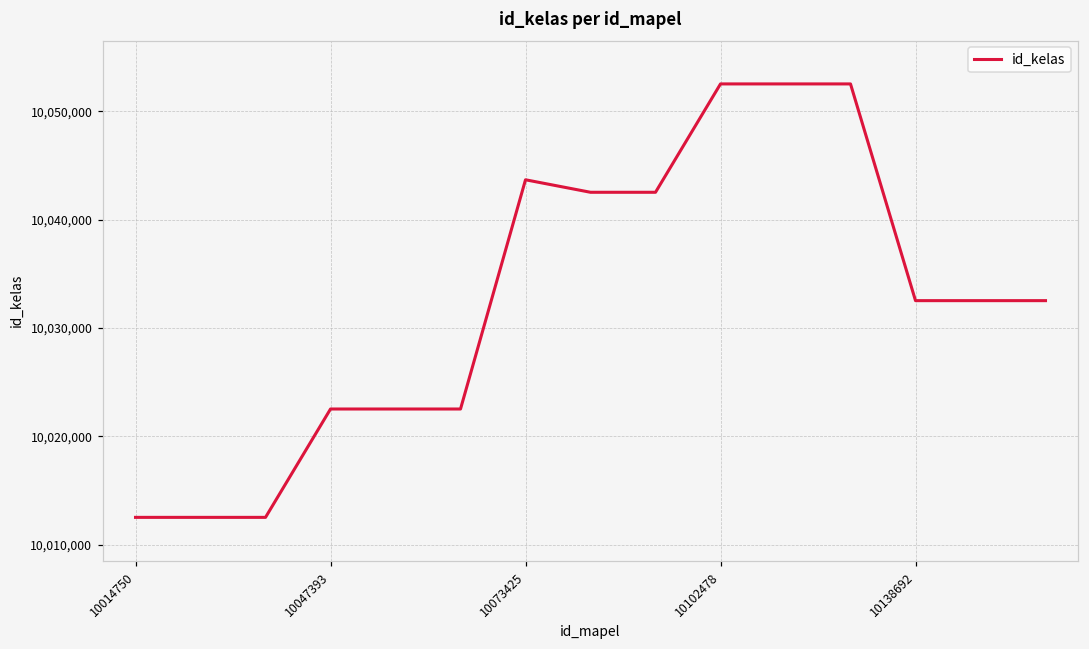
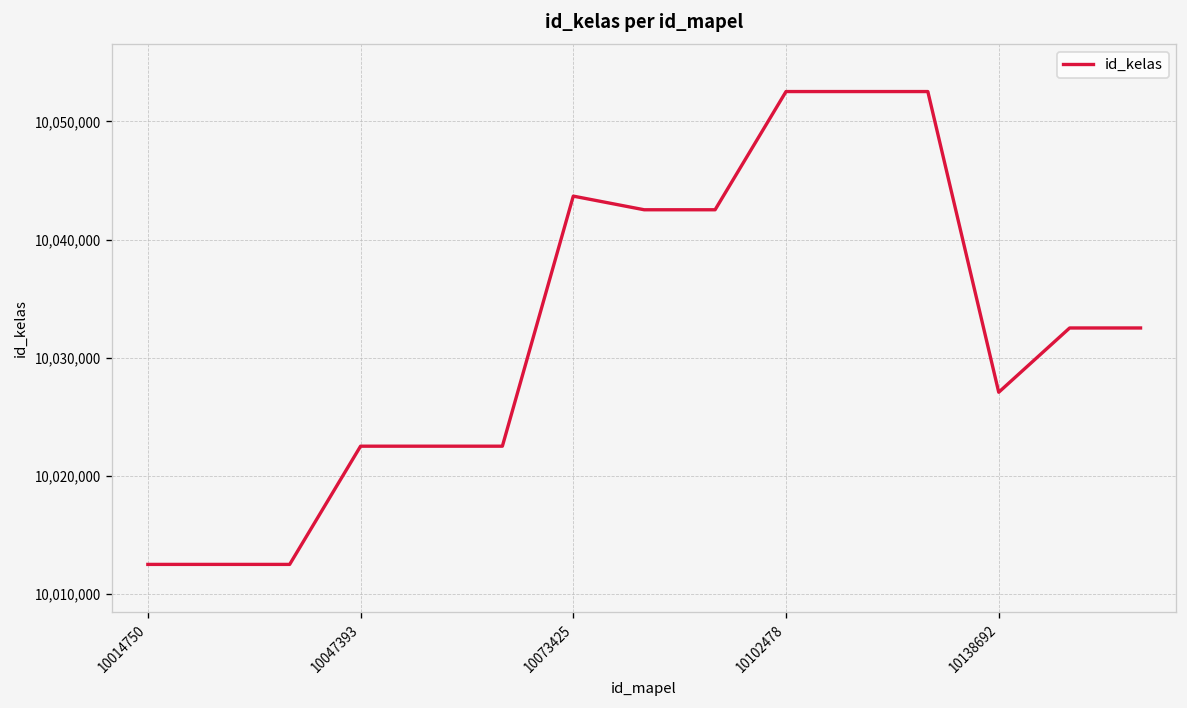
10138692: 10,033,000 -> 10,027,000
